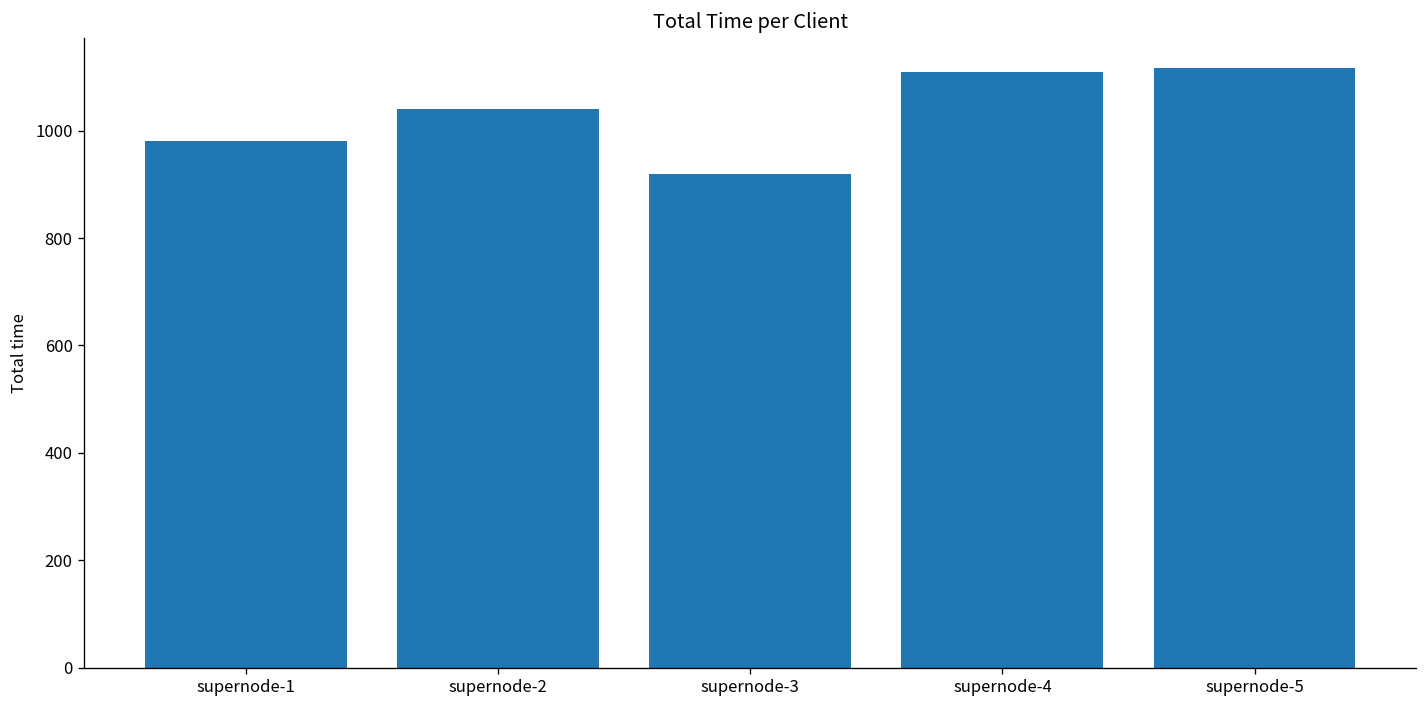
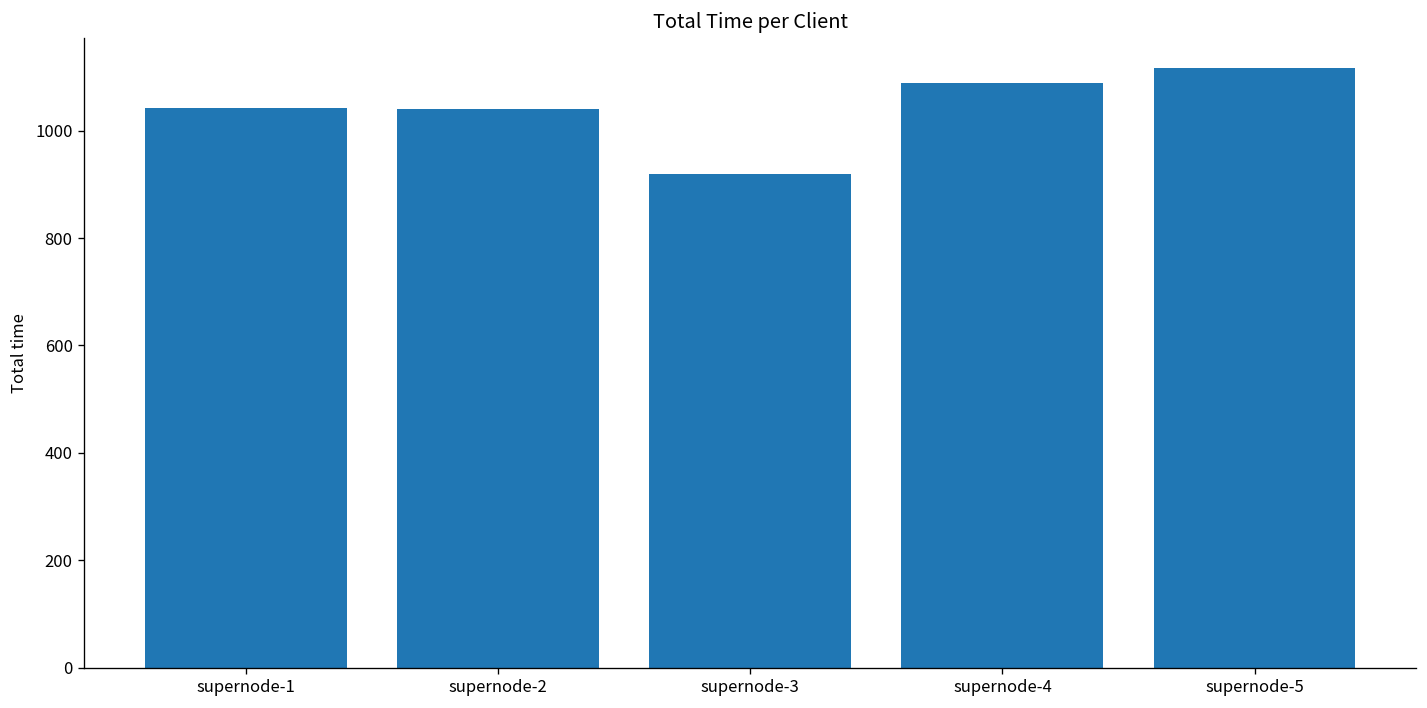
supernode-1: 980 -> 1040
supernode-4: 1110 -> 1090
